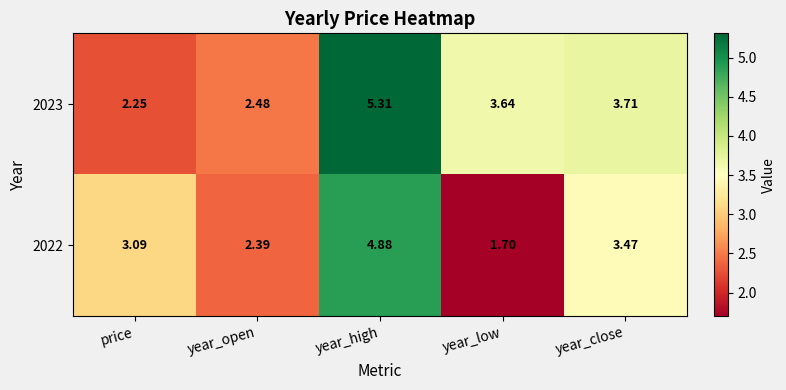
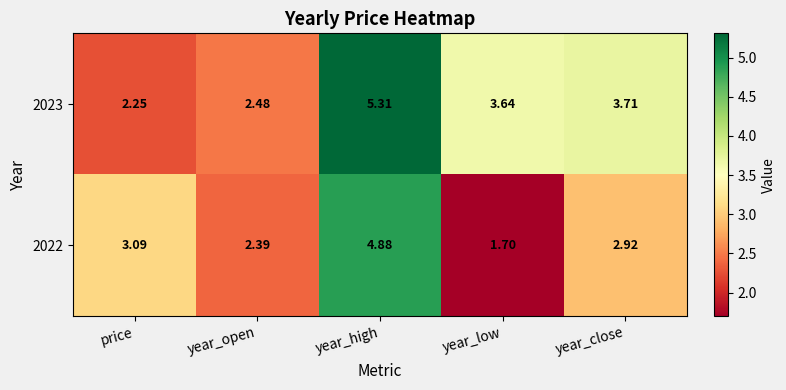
2022, year_close: 3.47 -> 2.92
